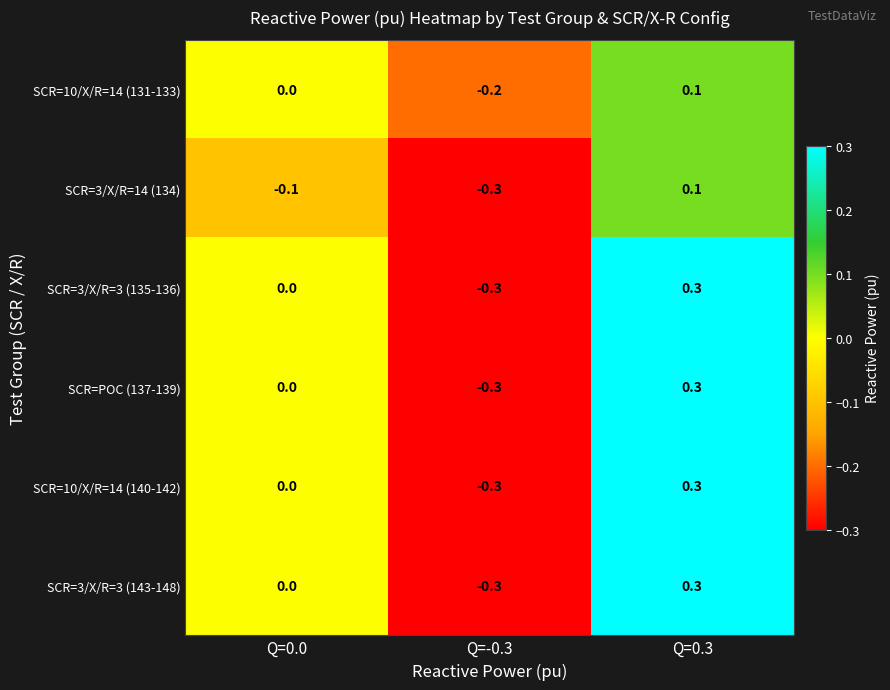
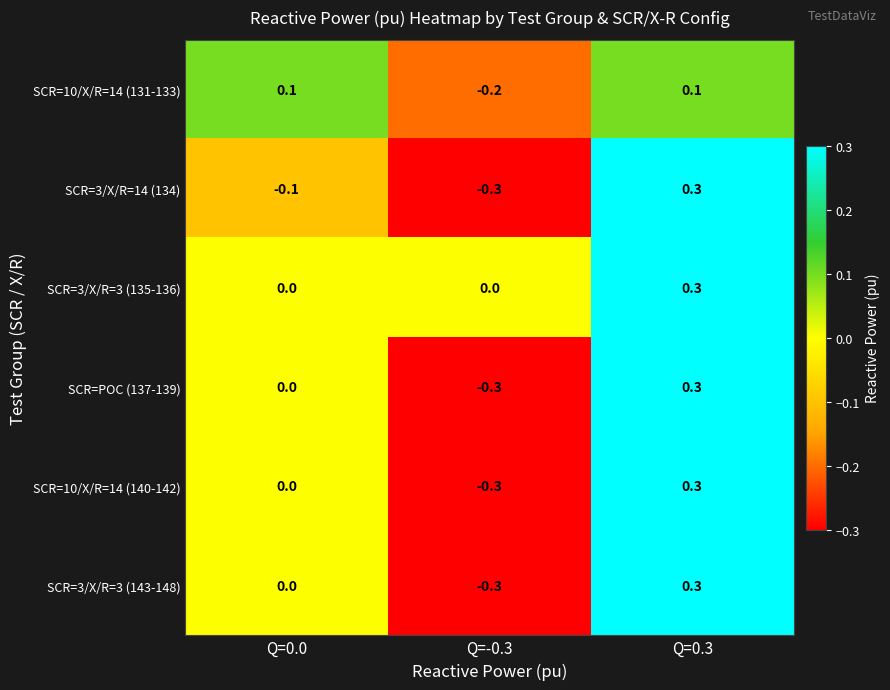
SCR=10/X/R=14 (131-133), Q=0.0: 0.0 -> 0.1
SCR=3/X/R=14 (134), Q=0.3: 0.1 -> 0.3
SCR=3/X/R=3 (135-136), Q=-0.3: -0.3 -> 0.0
